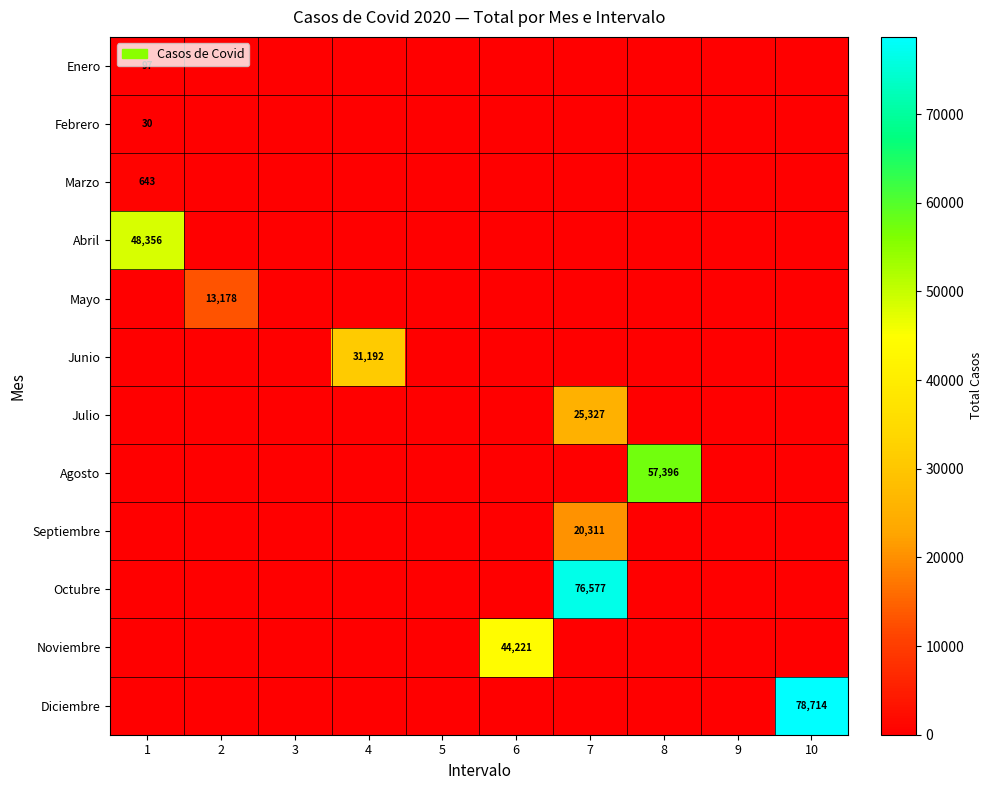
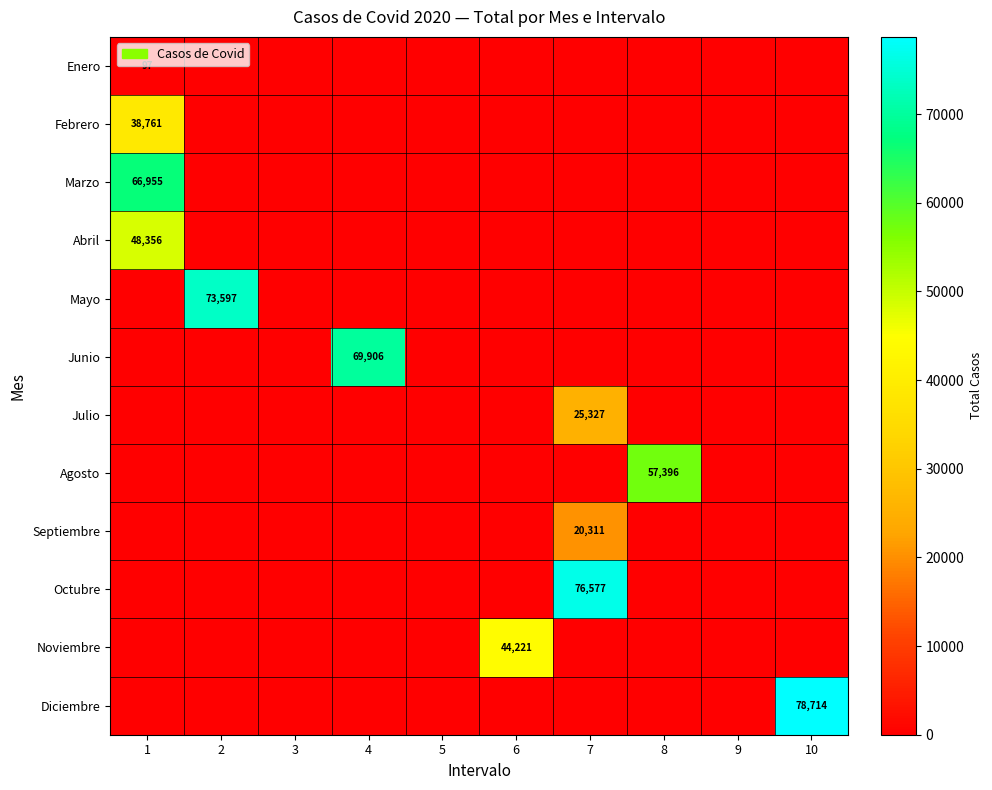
Febrero, 1: 30 -> 38,761
Marzo, 1: 643 -> 66,955
Mayo, 2: 13,178 -> 73,597
Junio, 4: 31,192 -> 69,906
